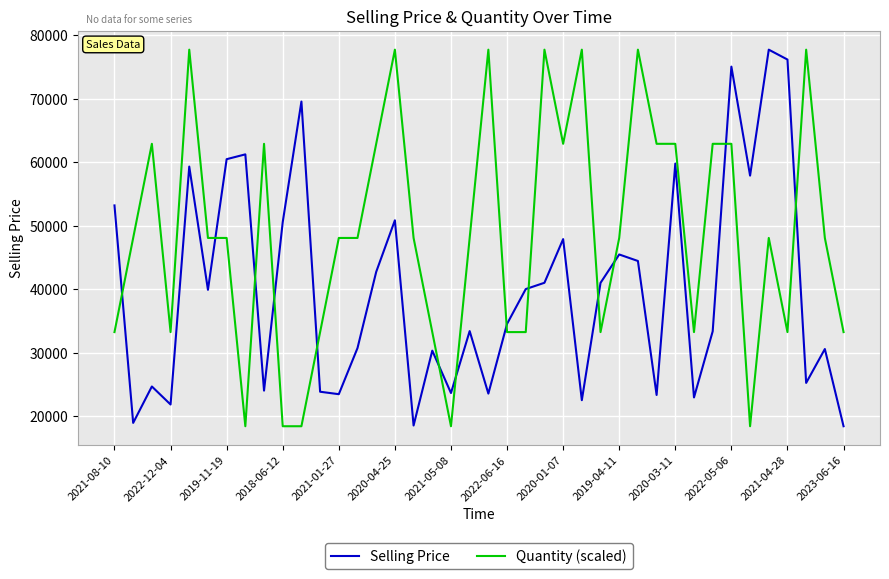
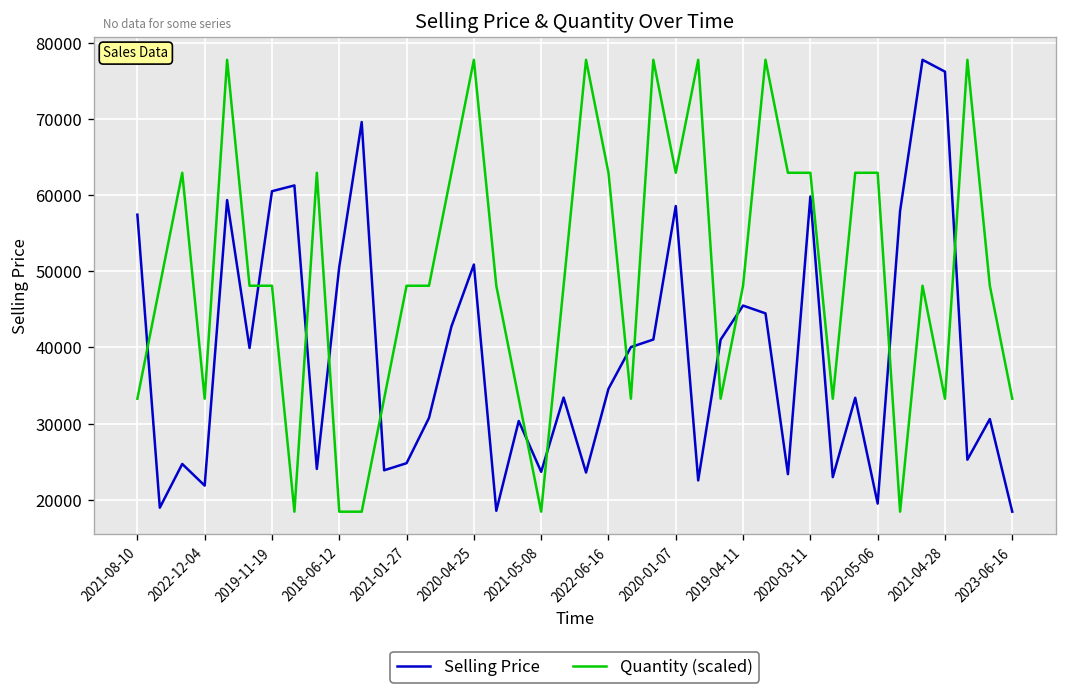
Selling Price, 2021-08-10: 53000 -> 57000
Selling Price, 2021-01-27: 24000 -> 25000
Quantity (scaled), 2022-06-16: 33000 -> 63000
Selling Price, 2020-01-07: 48000 -> 59000
Selling Price, 2022-05-06: 75000 -> 20000
